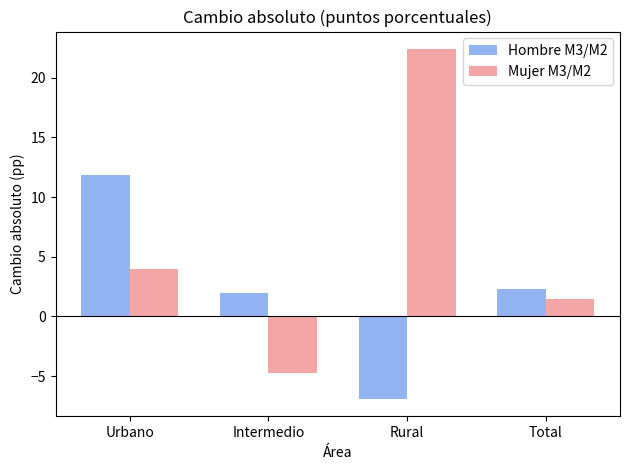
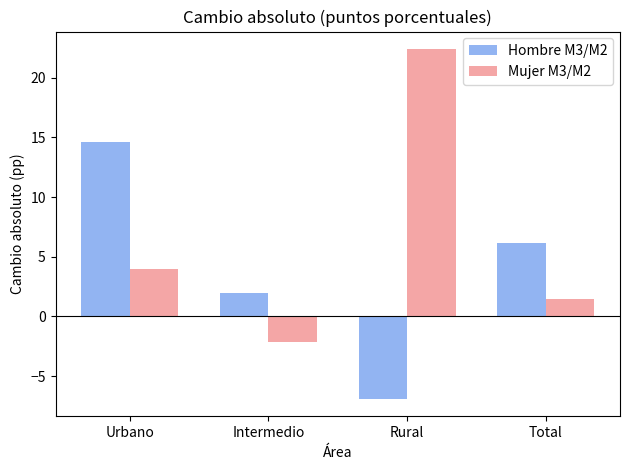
Hombre M3/M2, Urbano: 11.9 -> 14.6
Mujer M3/M2, Intermedio: -4.7 -> -2.1
Hombre M3/M2, Total: 2.3 -> 6.2
